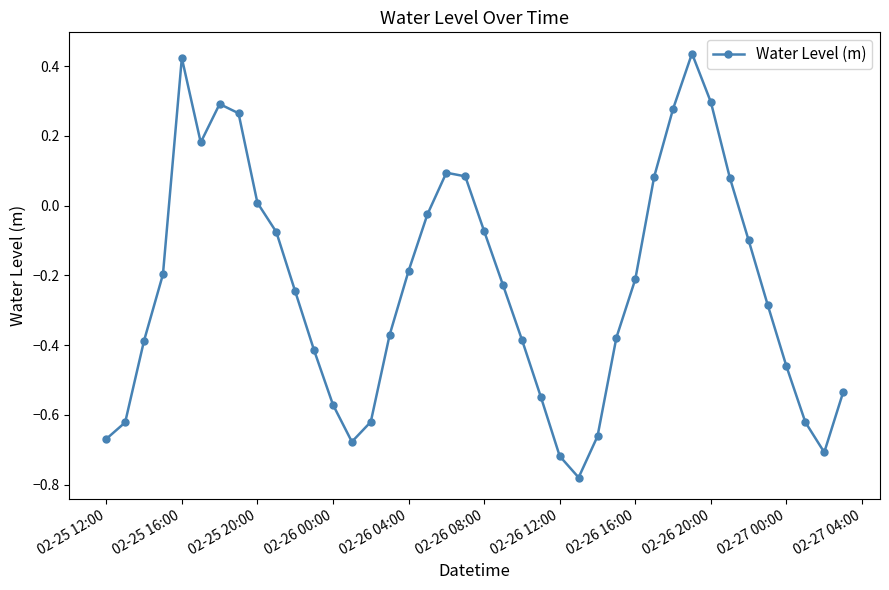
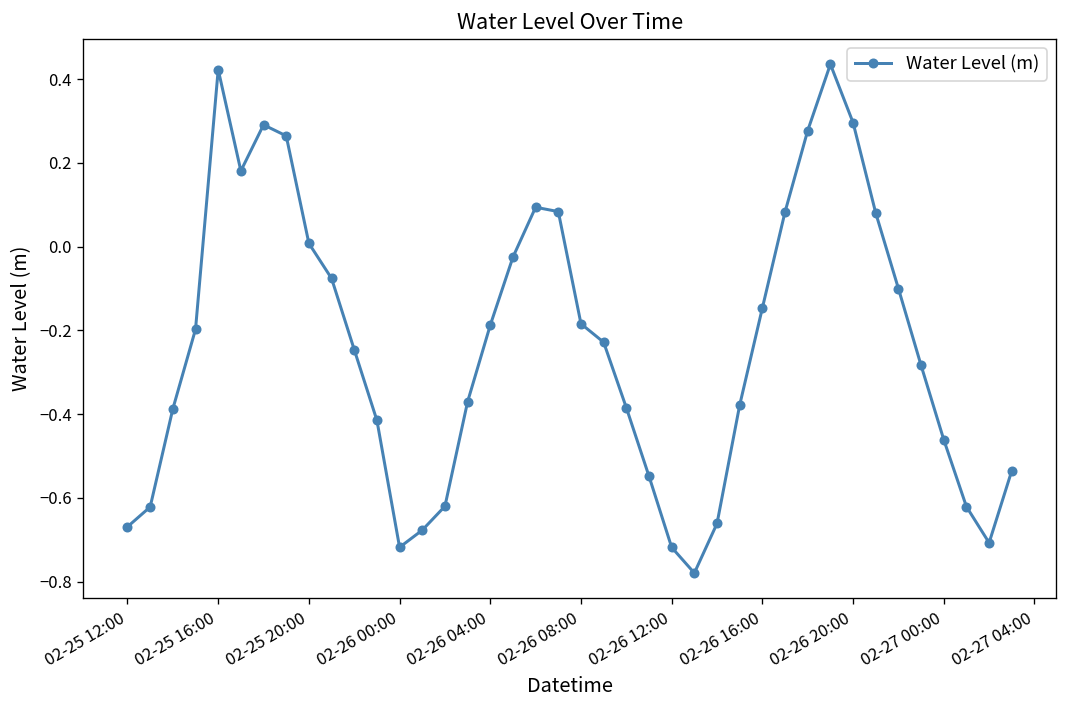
02-26 00:00: -0.57 -> -0.72
02-26 08:00: -0.07 -> -0.18
02-26 16:00: -0.21 -> -0.15
